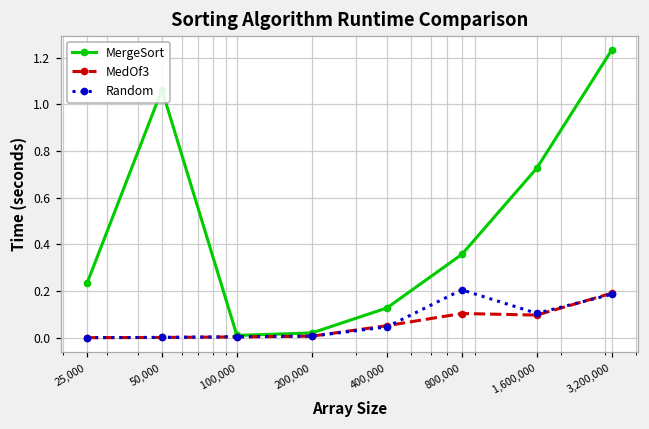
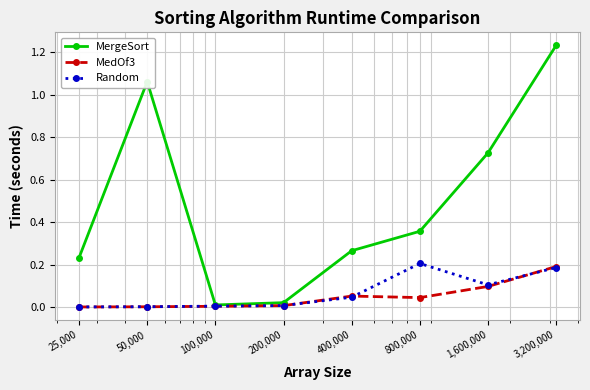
MergeSort, 400,000: 0.13 -> 0.27
MedOf3, 800,000: 0.10 -> 0.04
